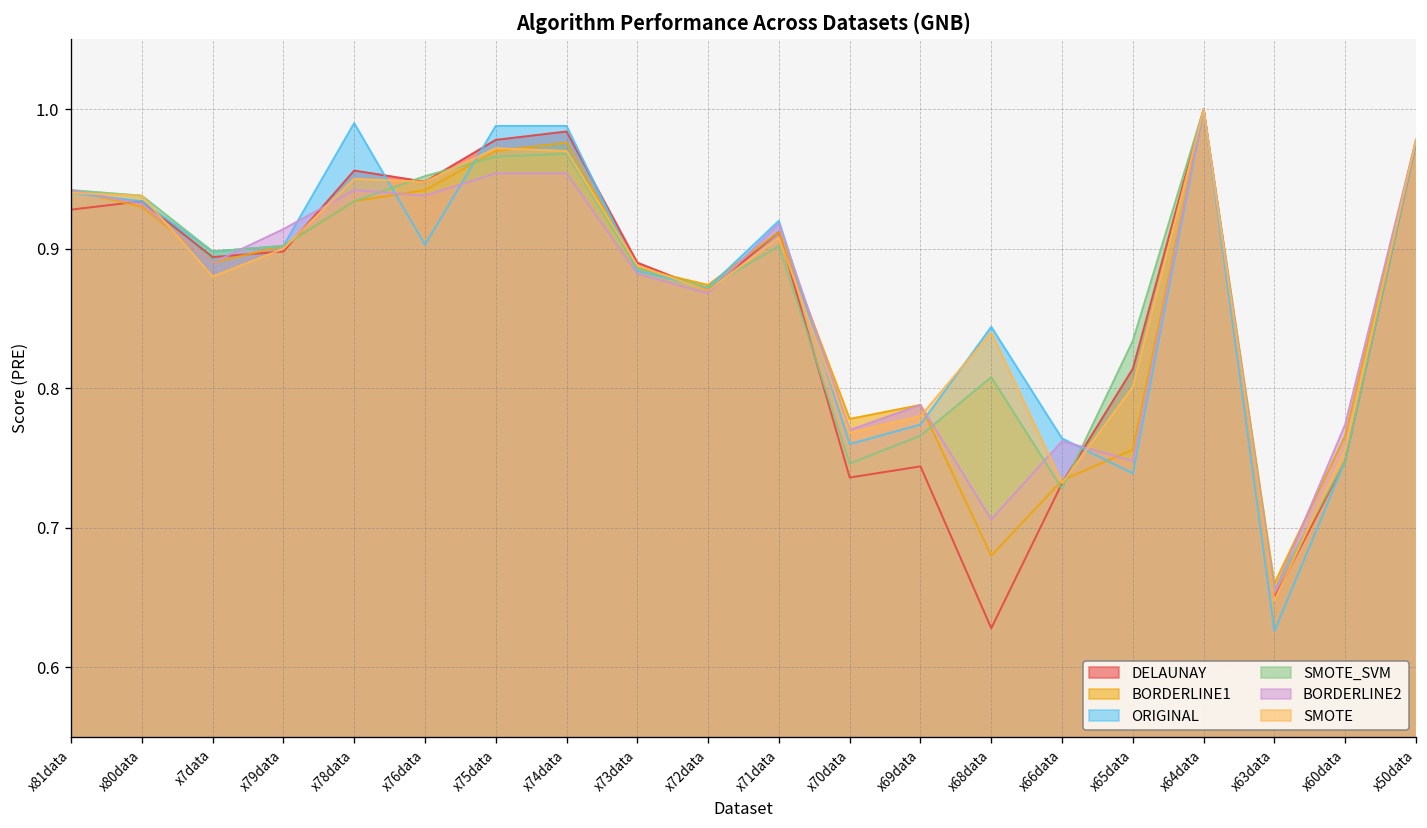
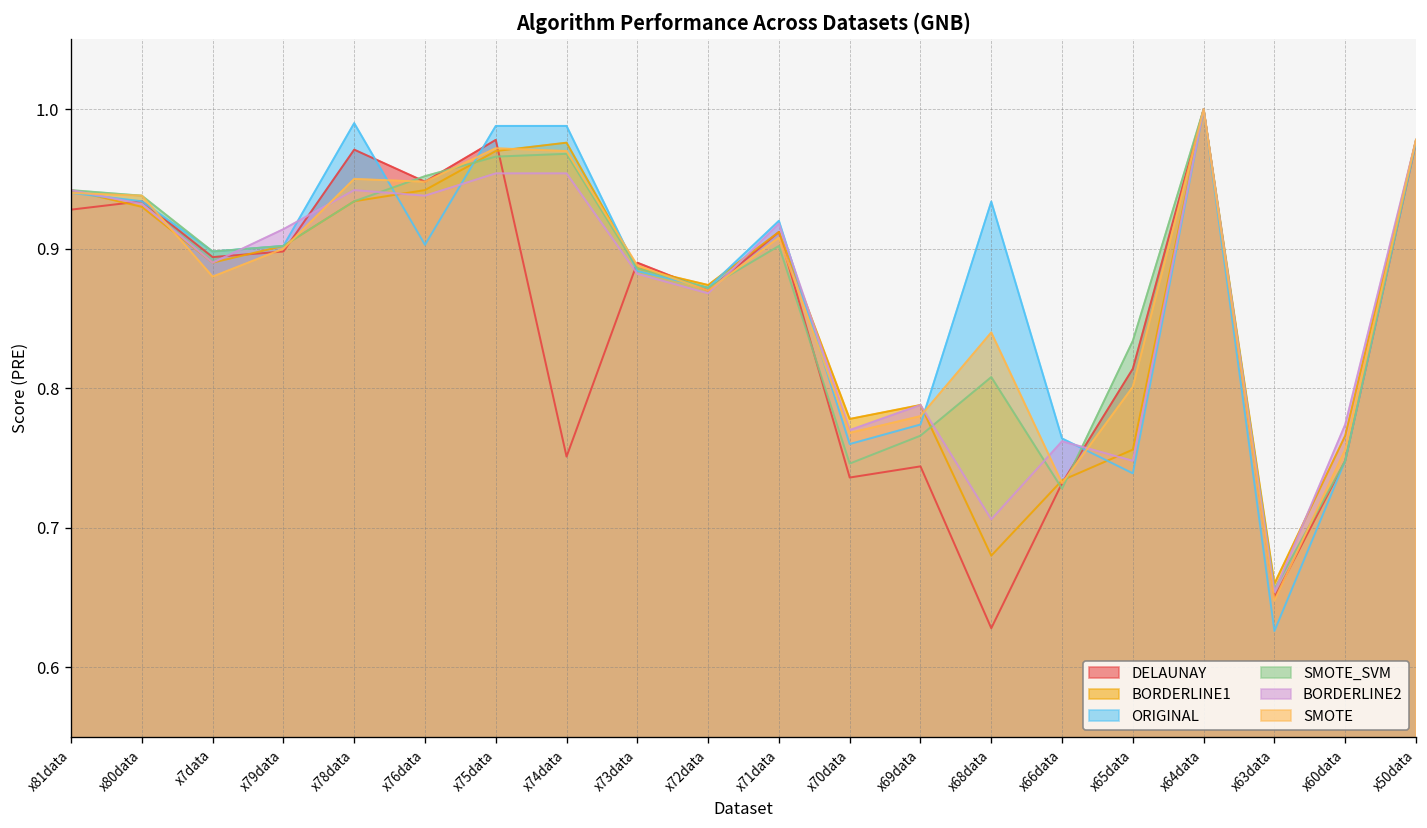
DELAUNAY, x78data: 0.956 -> 0.971
DELAUNAY, x74data: 0.984 -> 0.751
ORIGINAL, x68data: 0.844 -> 0.934
